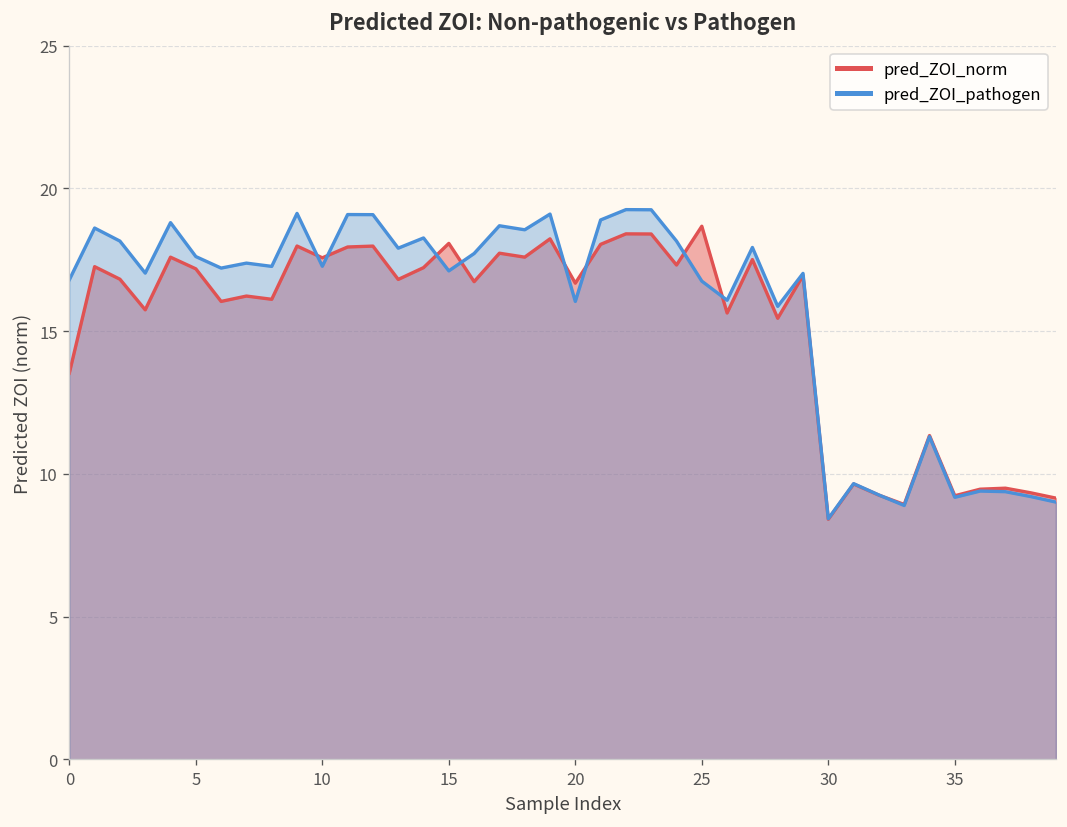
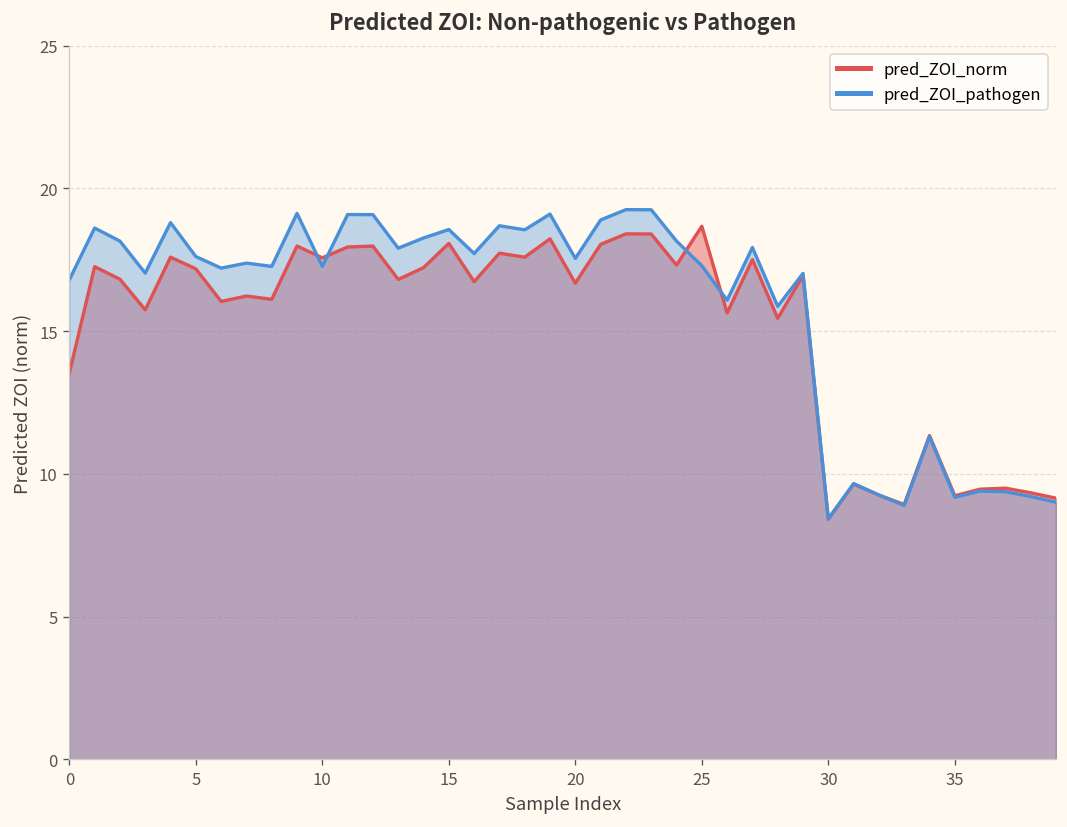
pred_ZOI_pathogen, 15: 17.1 -> 18.6
pred_ZOI_pathogen, 20: 16.0 -> 17.5
pred_ZOI_pathogen, 25: 16.8 -> 17.3
